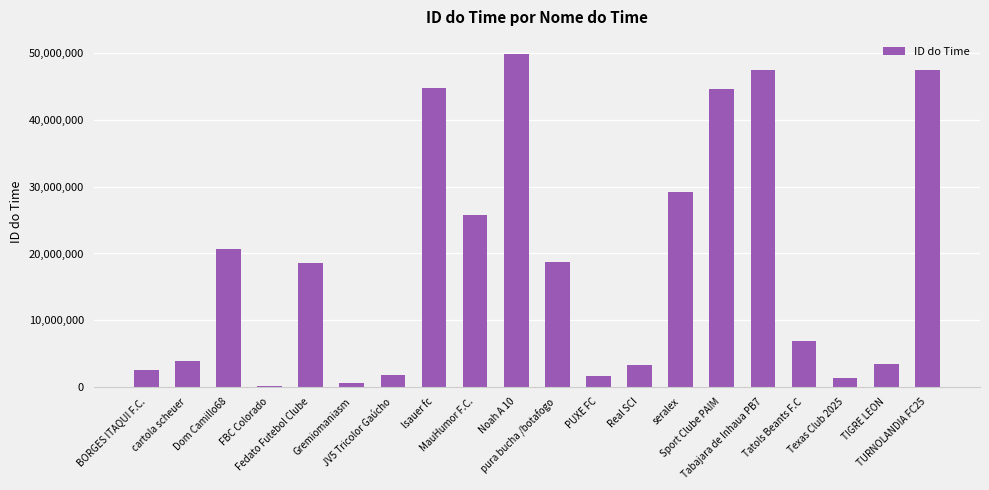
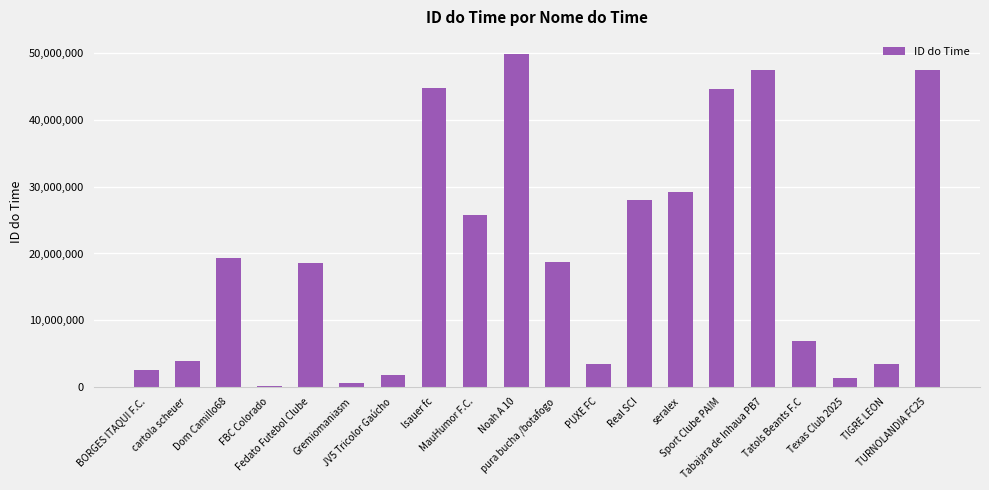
Dom Camillo68: 21,000,000 -> 19,000,000
PUXE FC: 2,000,000 -> 3,000,000
Real SCI: 3,000,000 -> 28,000,000
